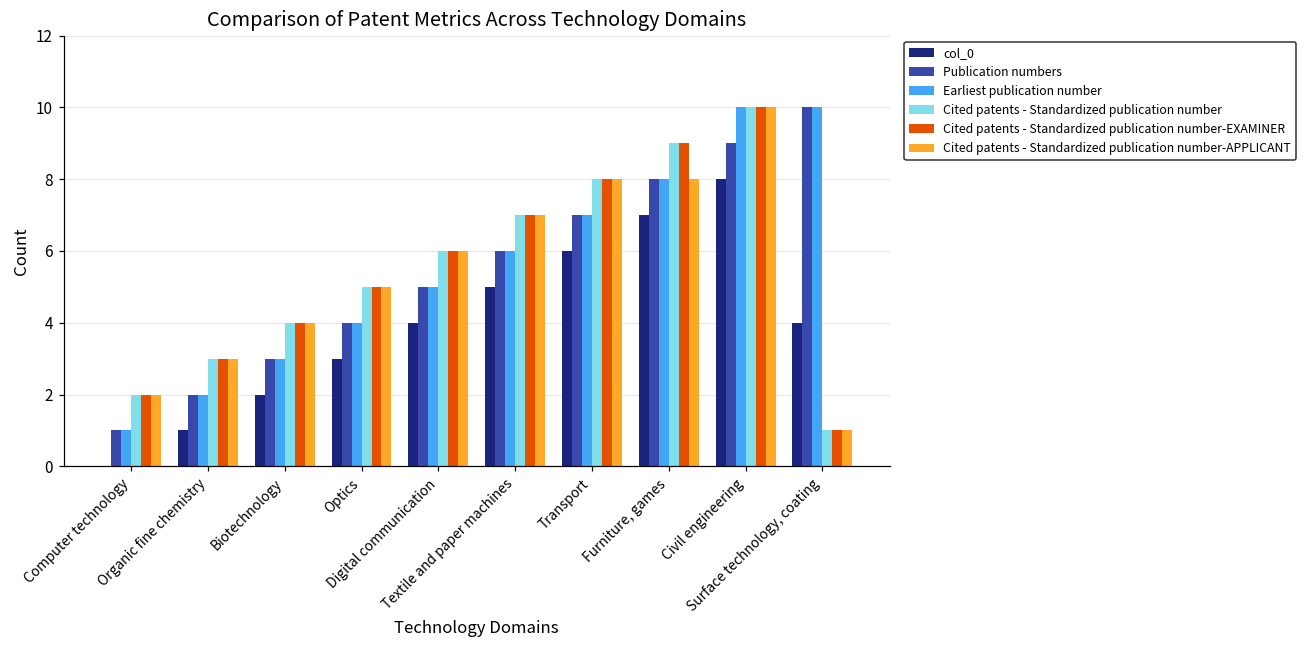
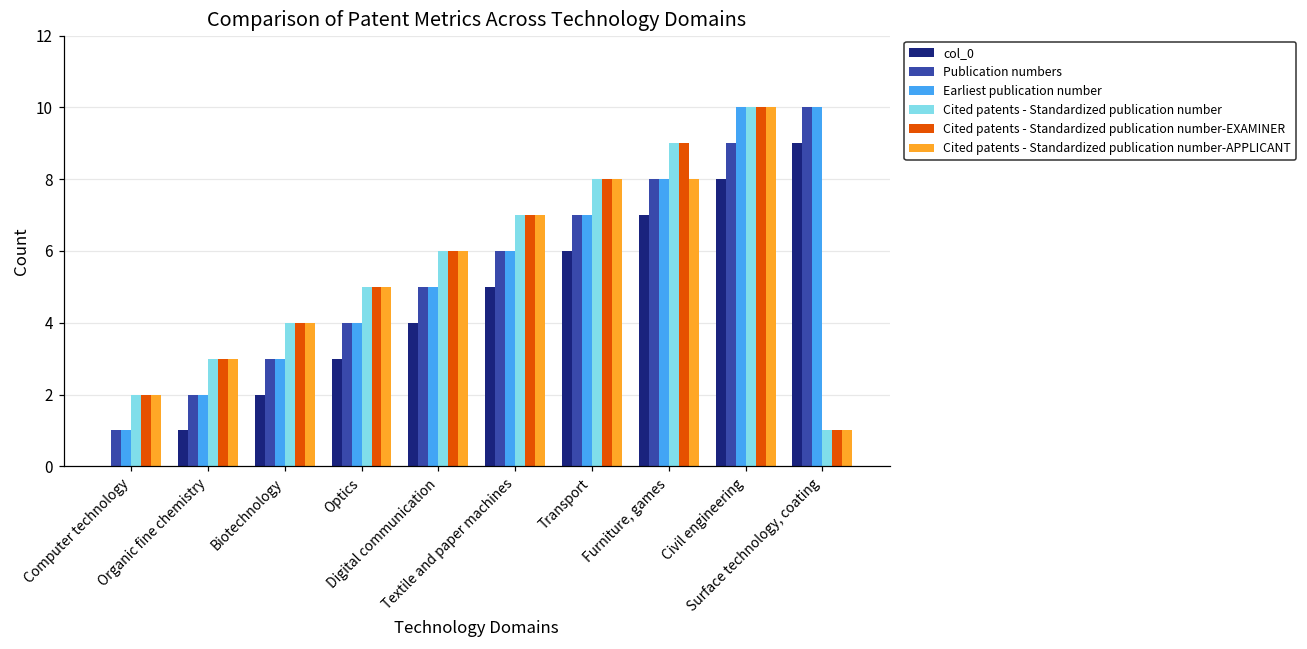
col_0, Surface technology, coating: 4 -> 9
